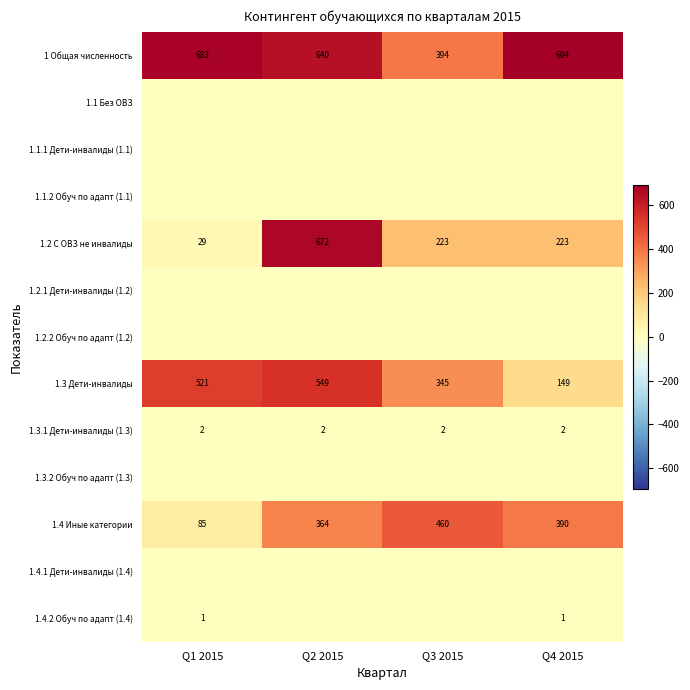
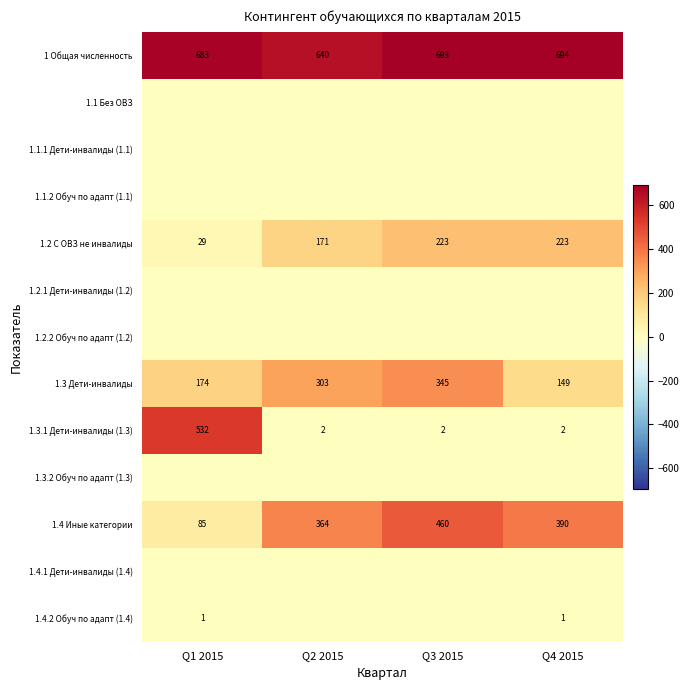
1 Общая численность, Q3 2015: 394 -> 693
1.2 С ОВЗ не инвалиды, Q2 2015: 672 -> 171
1.3 Дети-инвалиды, Q1 2015: 521 -> 174
1.3 Дети-инвалиды, Q2 2015: 549 -> 303
1.3.1 Дети-инвалиды (1.3), Q1 2015: 2 -> 532
